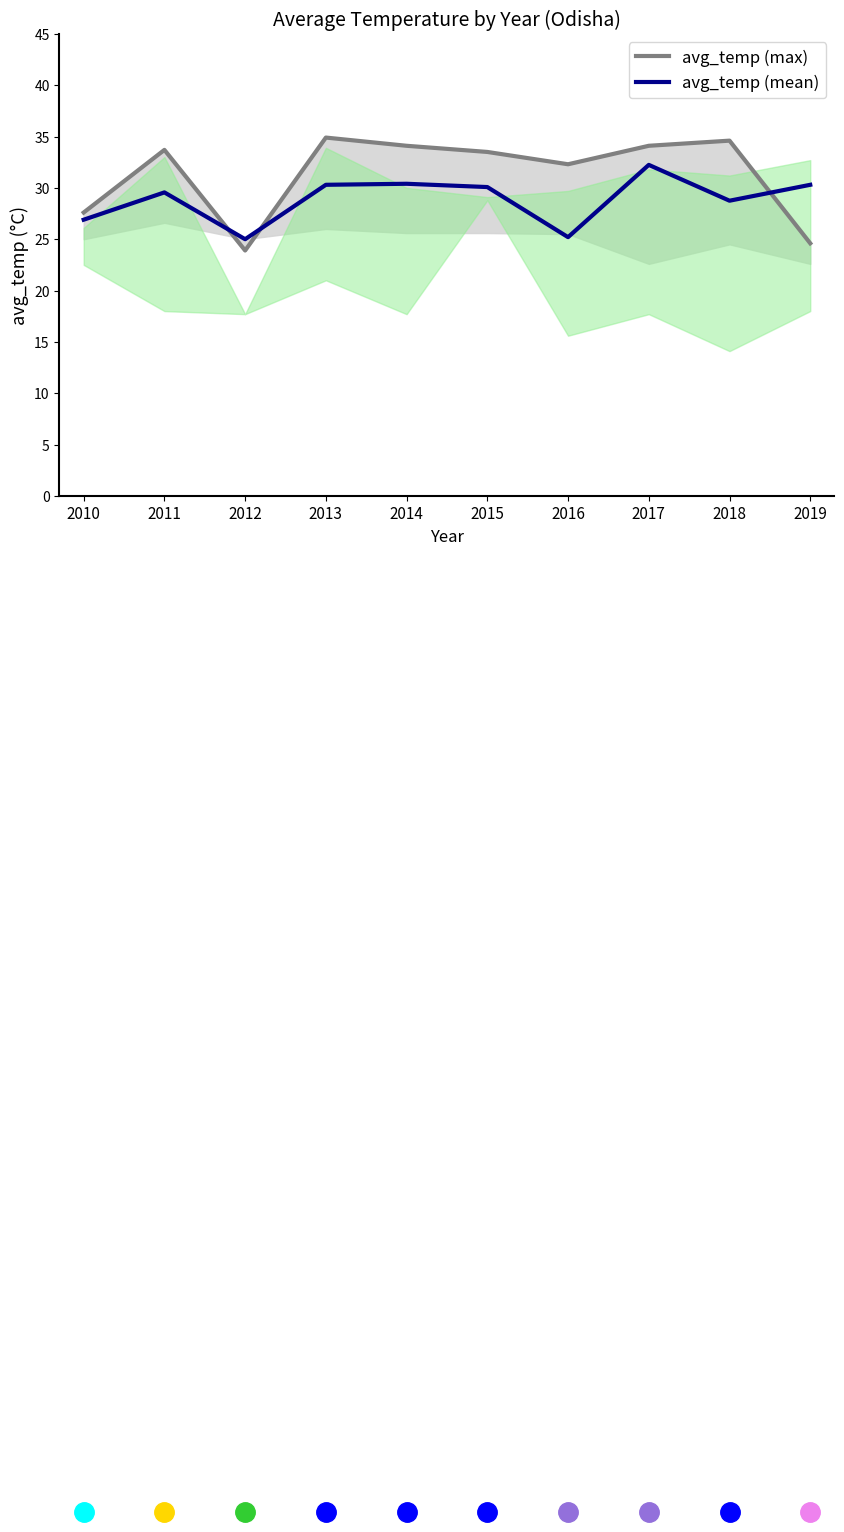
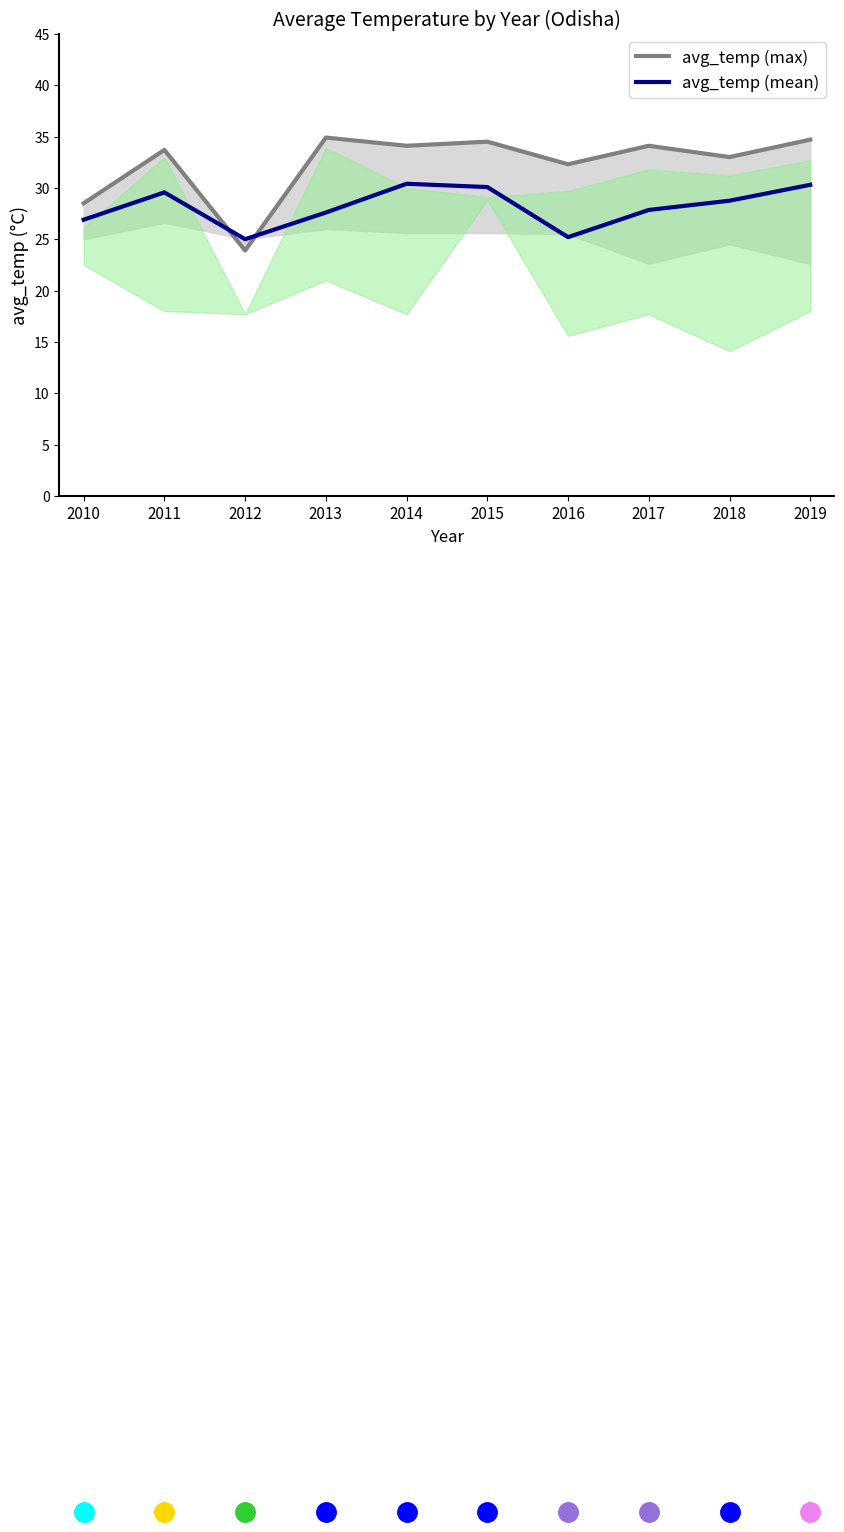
avg_temp (max), 2010: 27.6 -> 28.5
avg_temp (mean), 2013: 30.3 -> 27.6
avg_temp (max), 2015: 33.5 -> 34.5
avg_temp (mean), 2017: 32.2 -> 27.9
avg_temp (max), 2018: 34.6 -> 33.0
avg_temp (max), 2019: 24.6 -> 34.7
